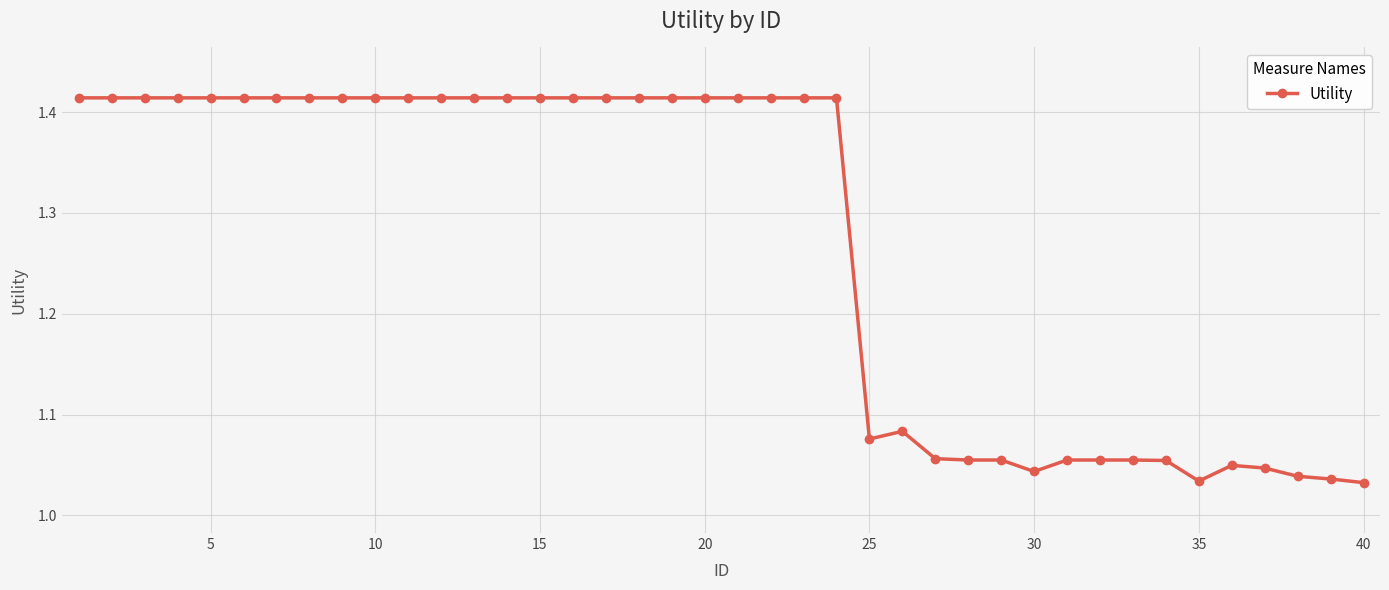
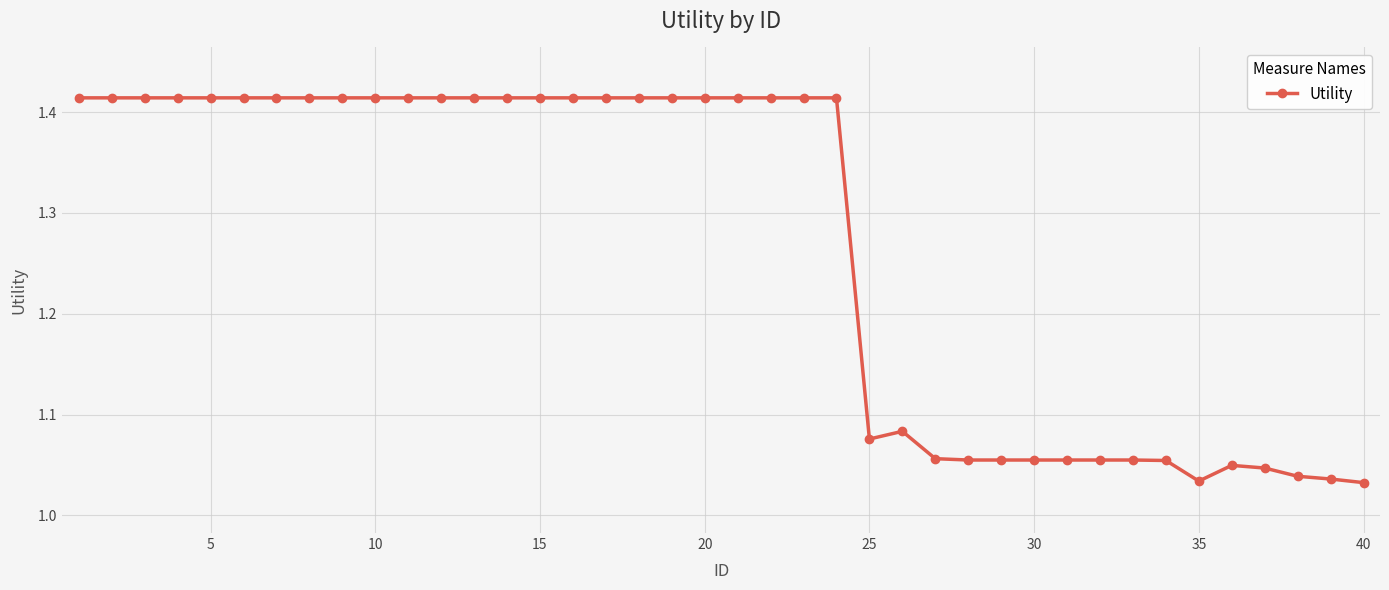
30: 1.044 -> 1.055
